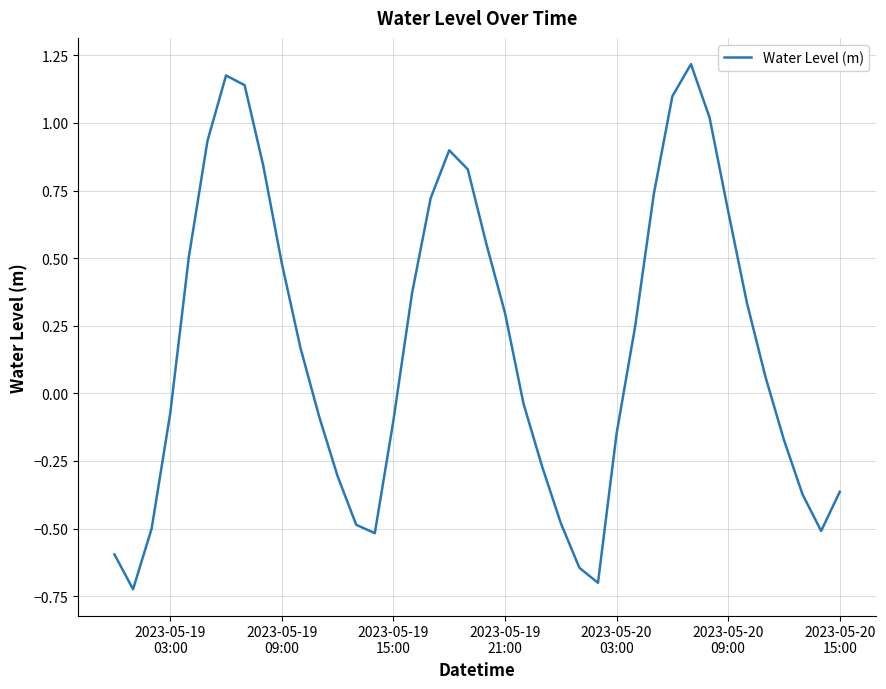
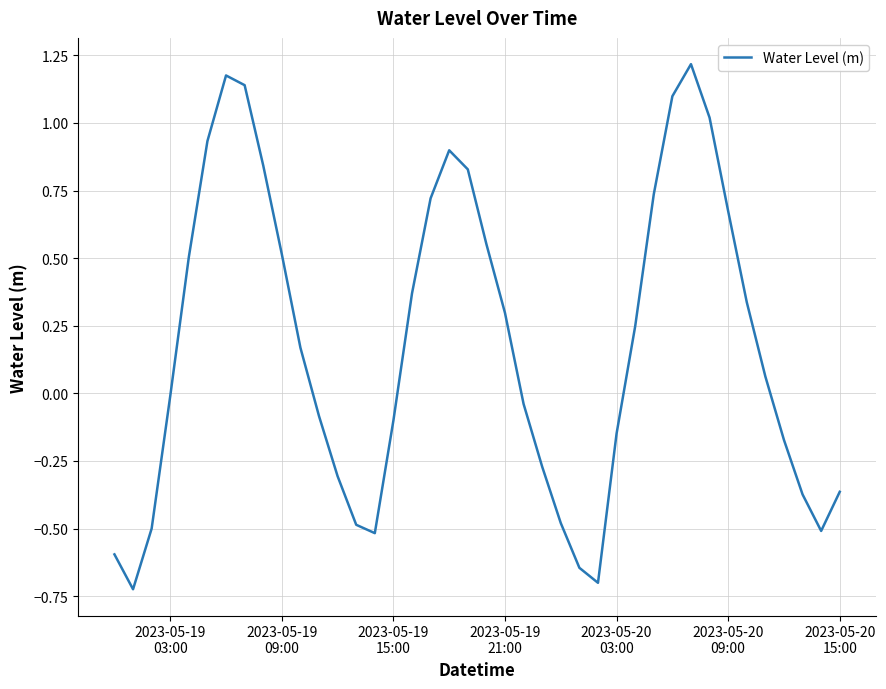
2023-05-19 03:00: -0.07 -> -0.01
2023-05-19 09:00: 0.48 -> 0.51
